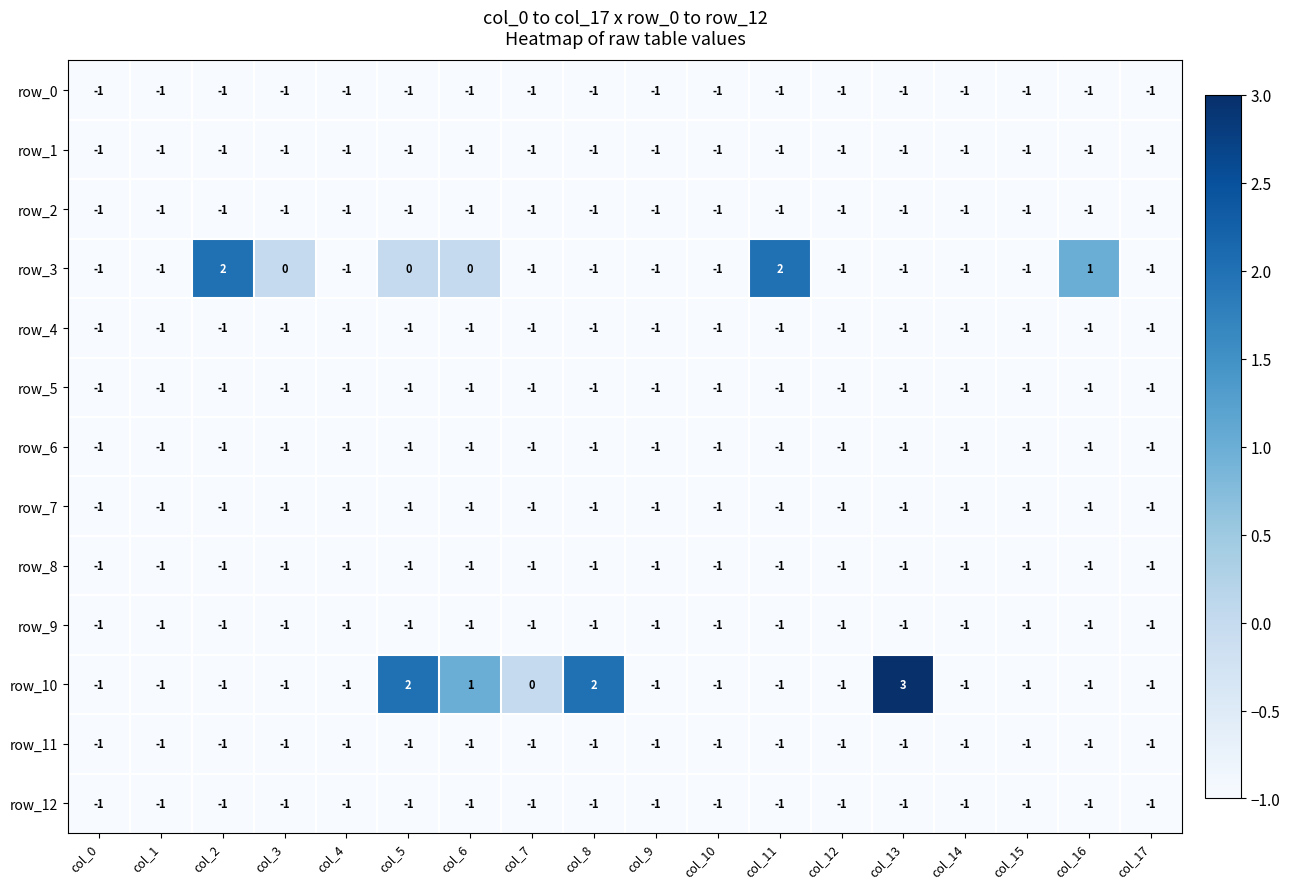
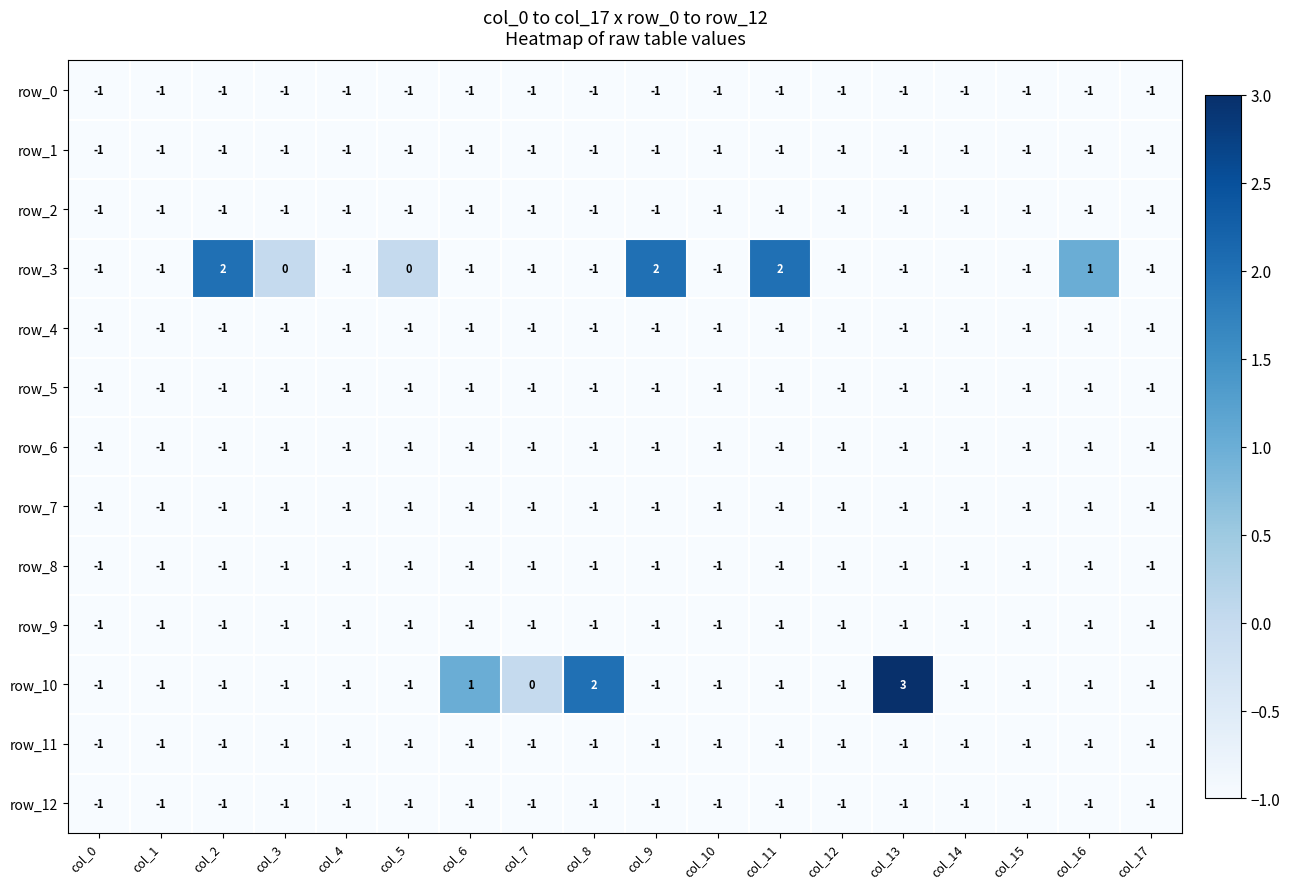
row_3, col_6: 0 -> -1
row_3, col_9: -1 -> 2
row_10, col_5: 2 -> -1
